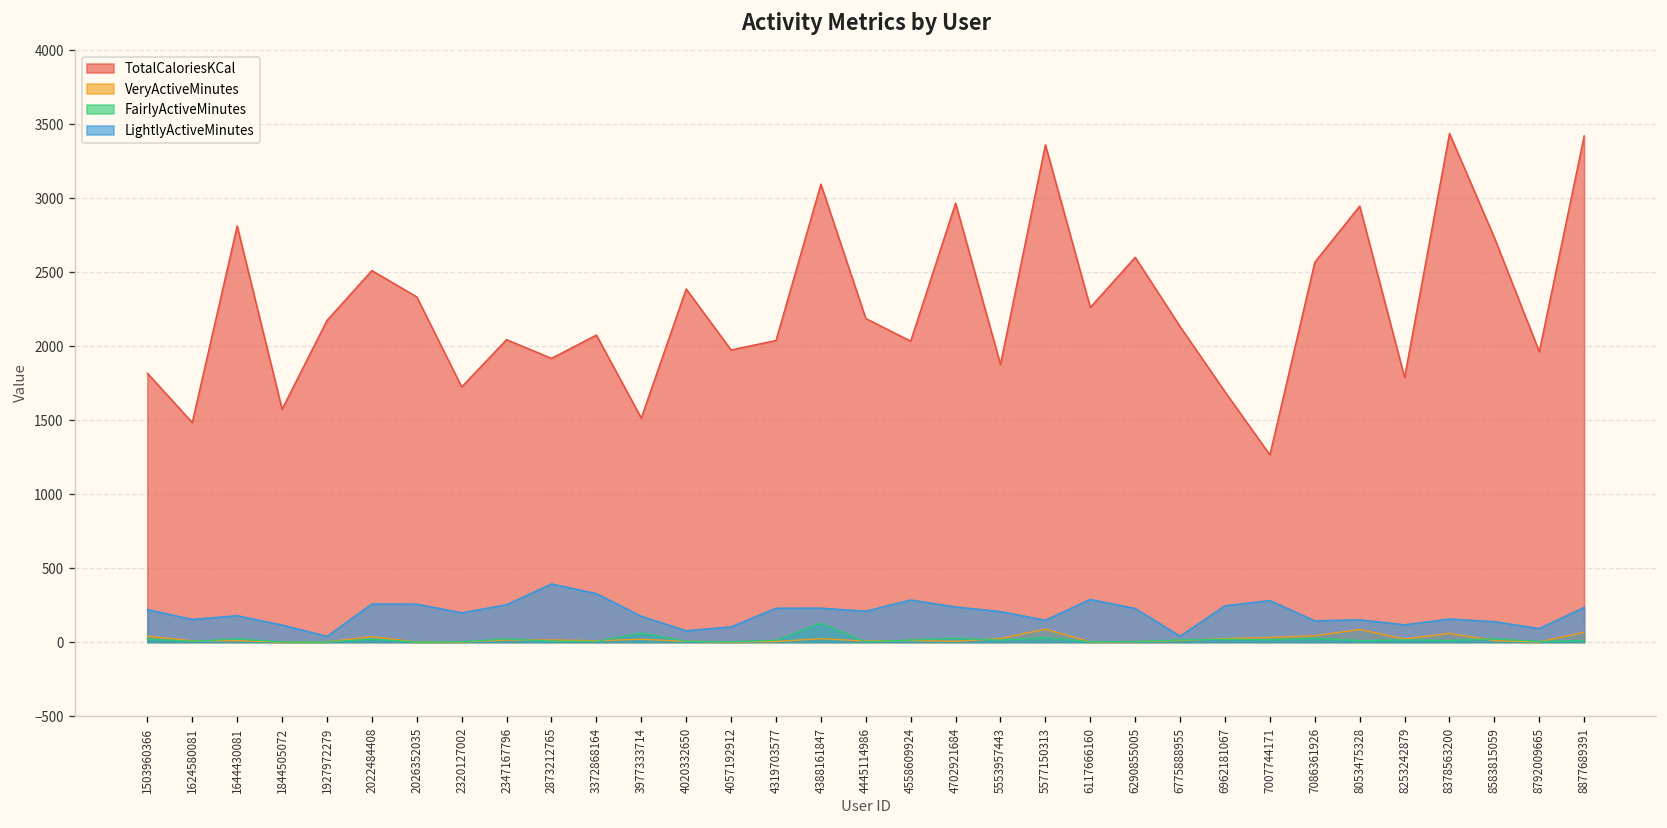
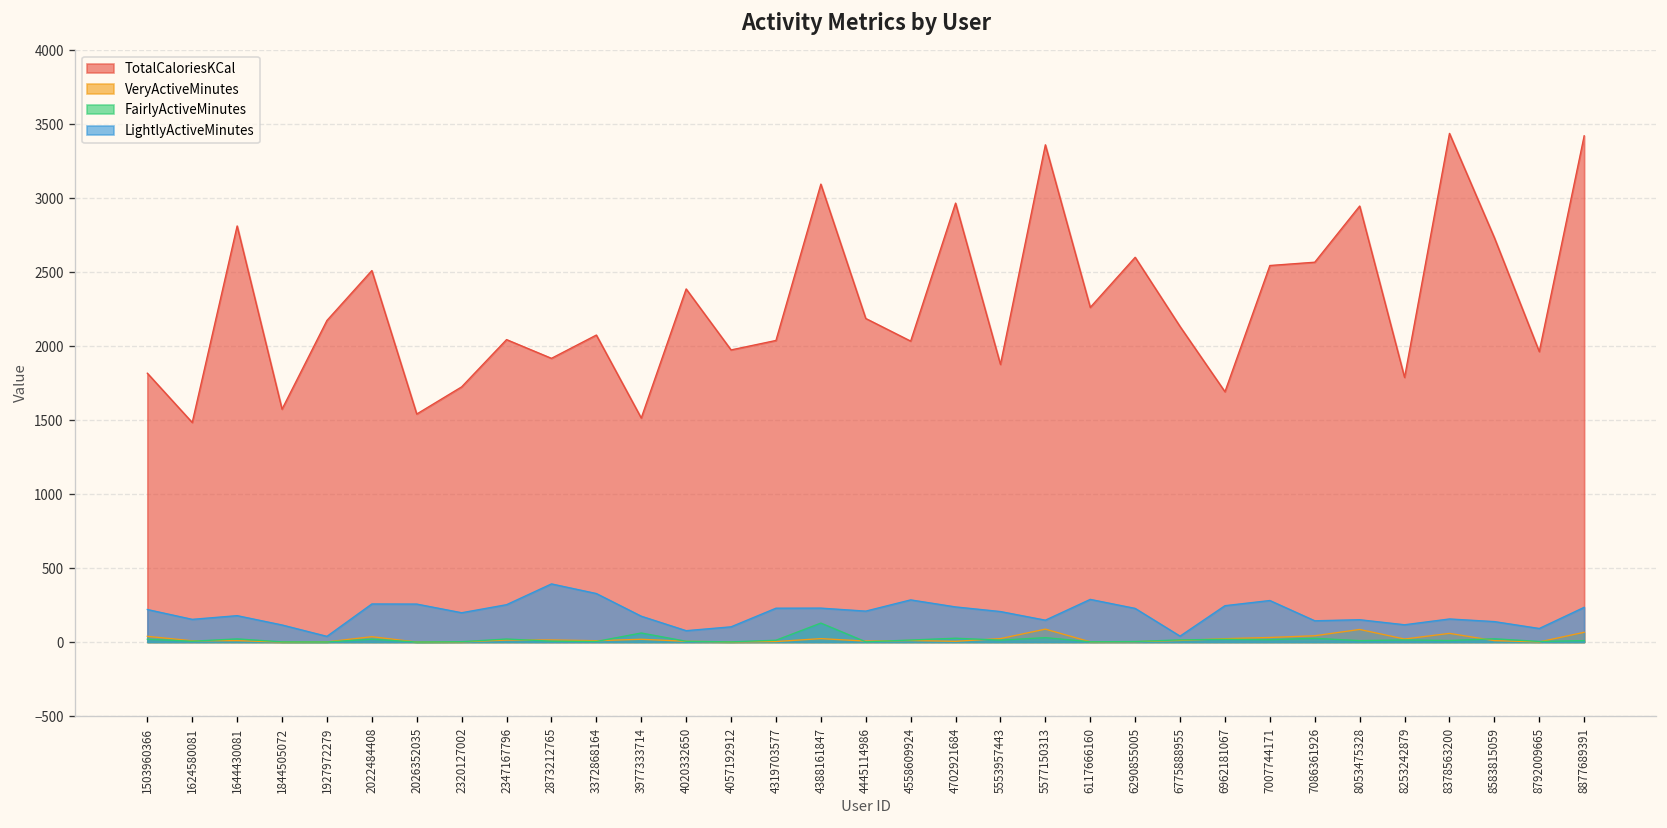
TotalCaloriesKCal, 2026352035: 2330 -> 1540
TotalCaloriesKCal, 7007744171: 1260 -> 2540
